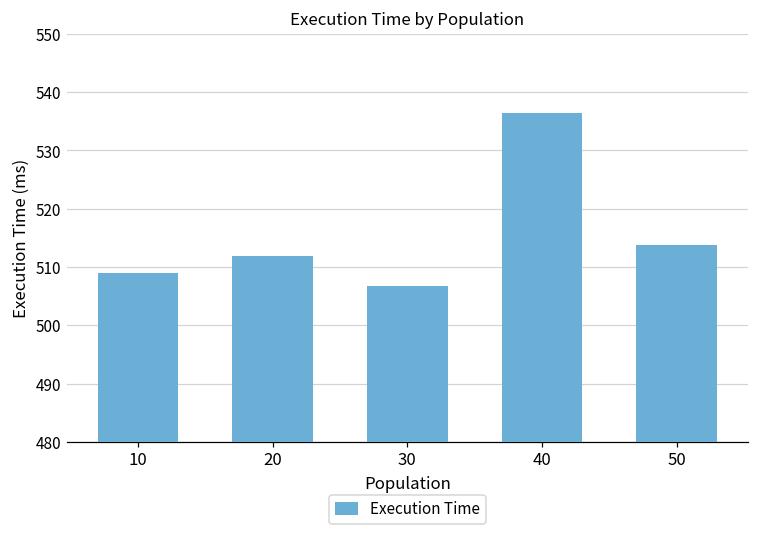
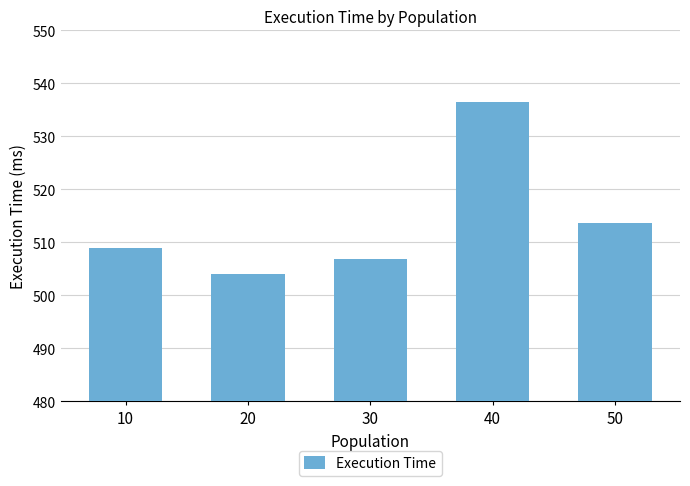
20: 512 -> 504
